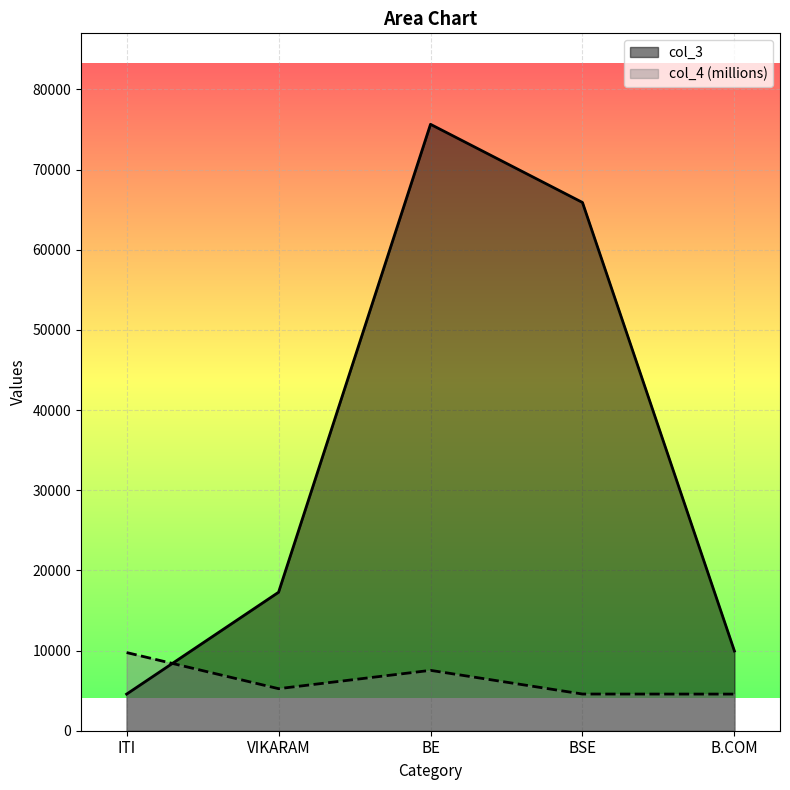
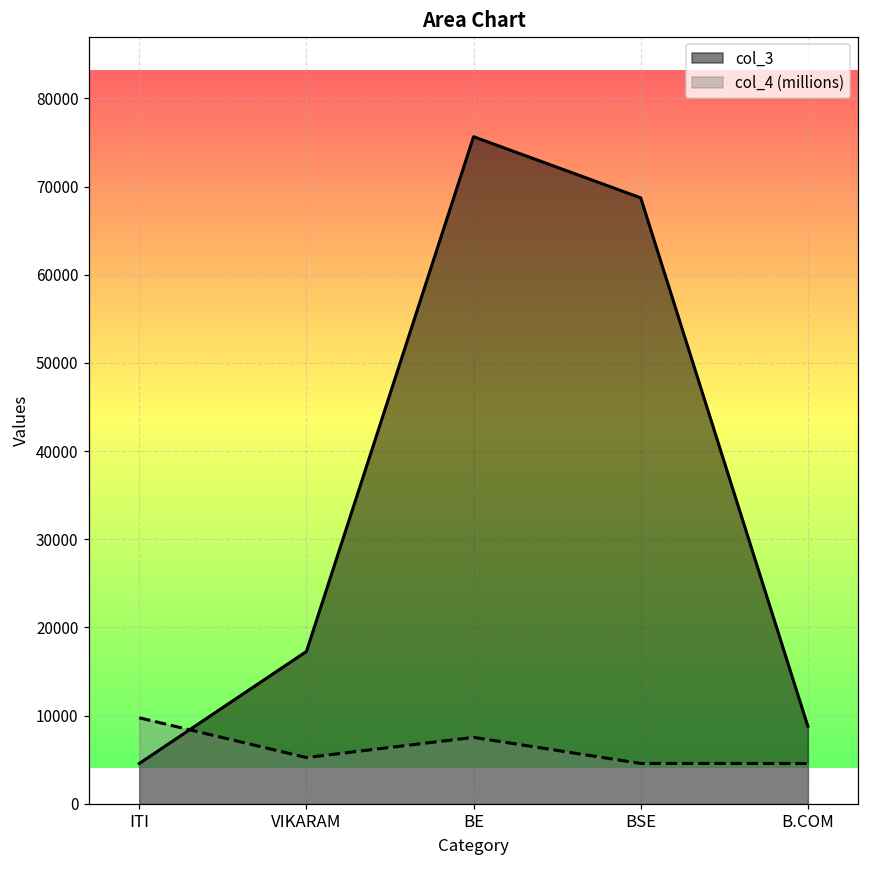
col_3, BSE: 66000 -> 69000
col_3, B.COM: 10000 -> 9000
